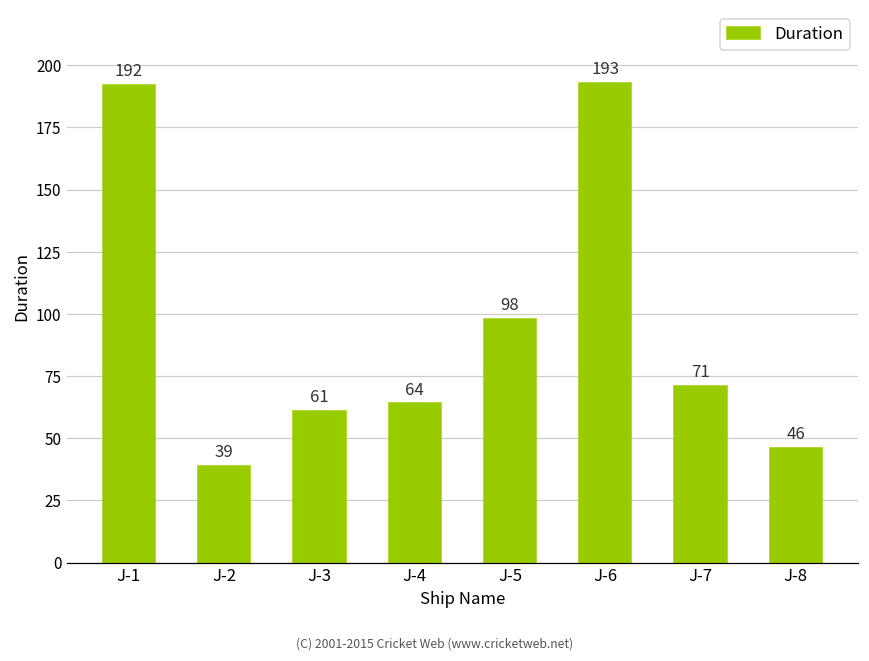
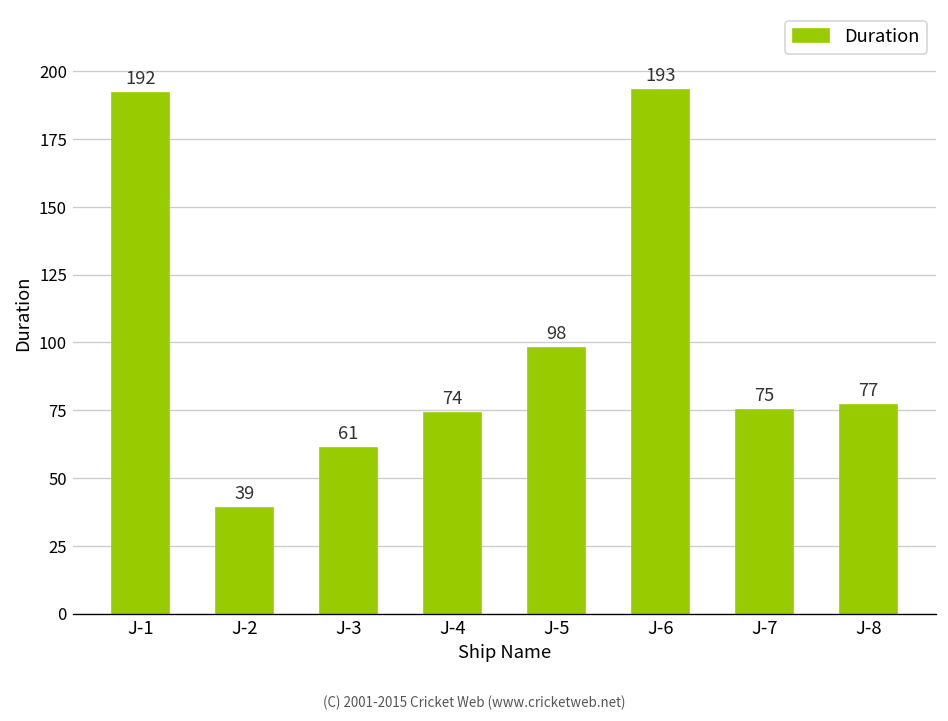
J-4: 64 -> 74
J-7: 71 -> 75
J-8: 46 -> 77
